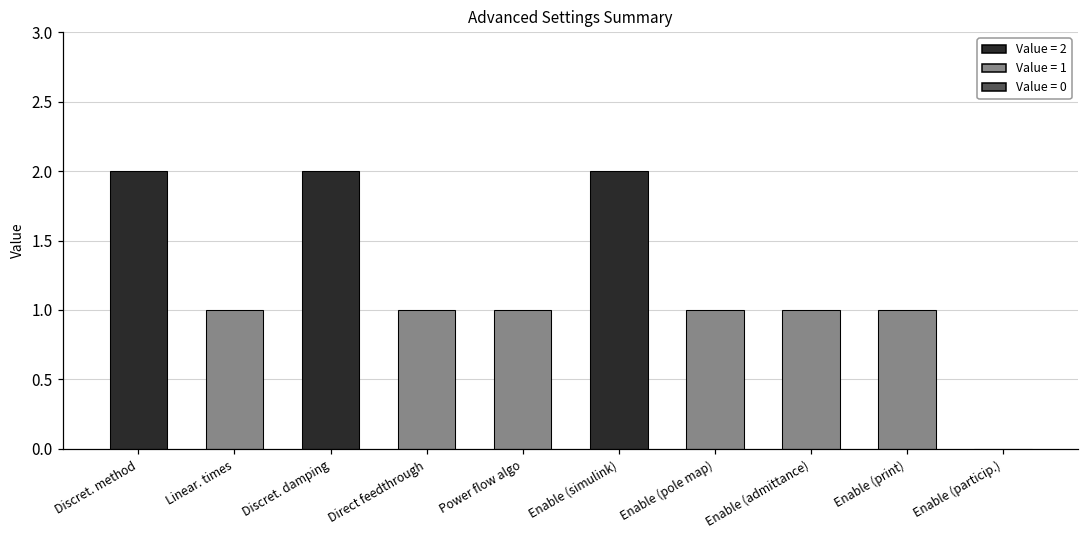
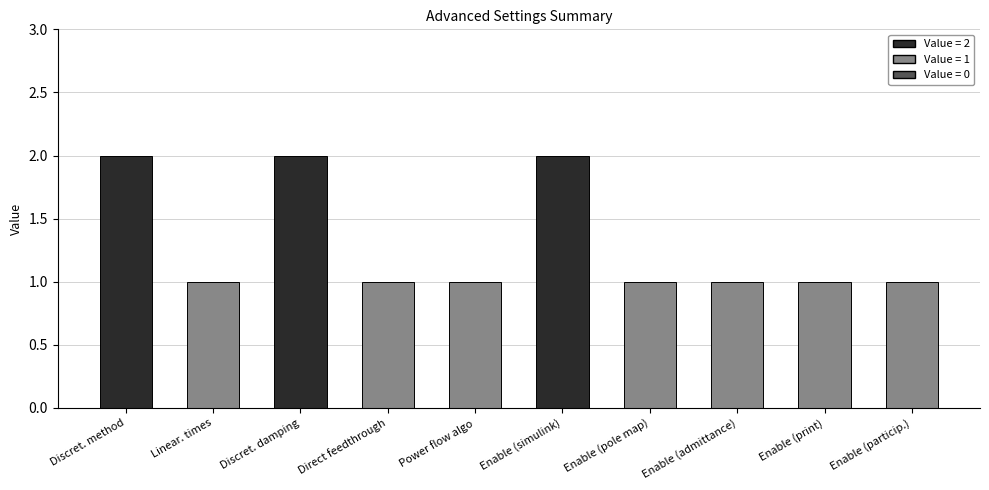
Enable (particip.): 0 -> 1
